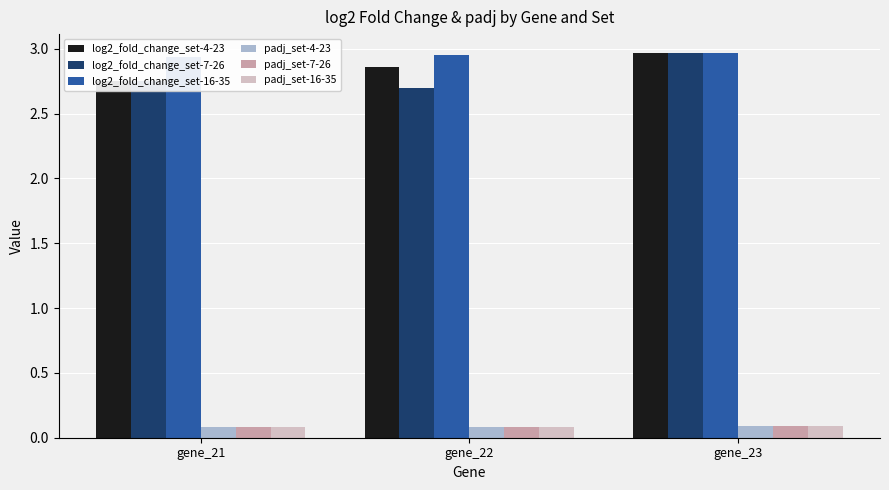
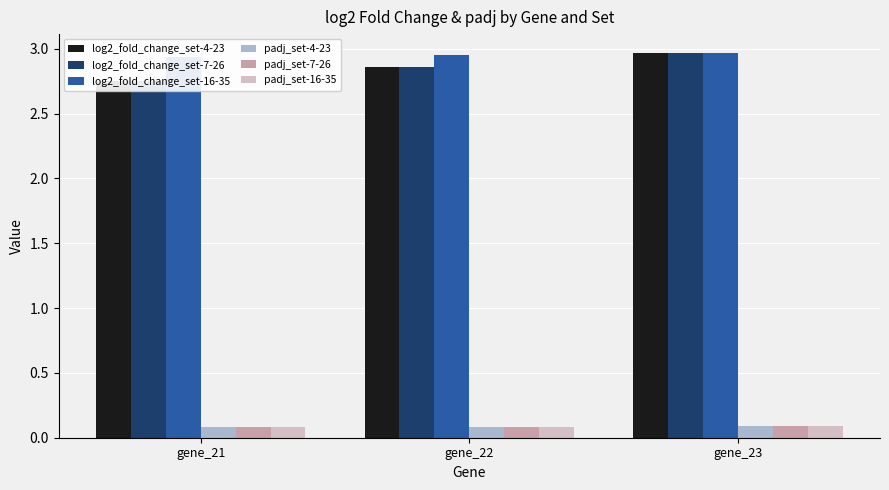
log2_fold_change_set-7-26, gene_22: 2.70 -> 2.86
